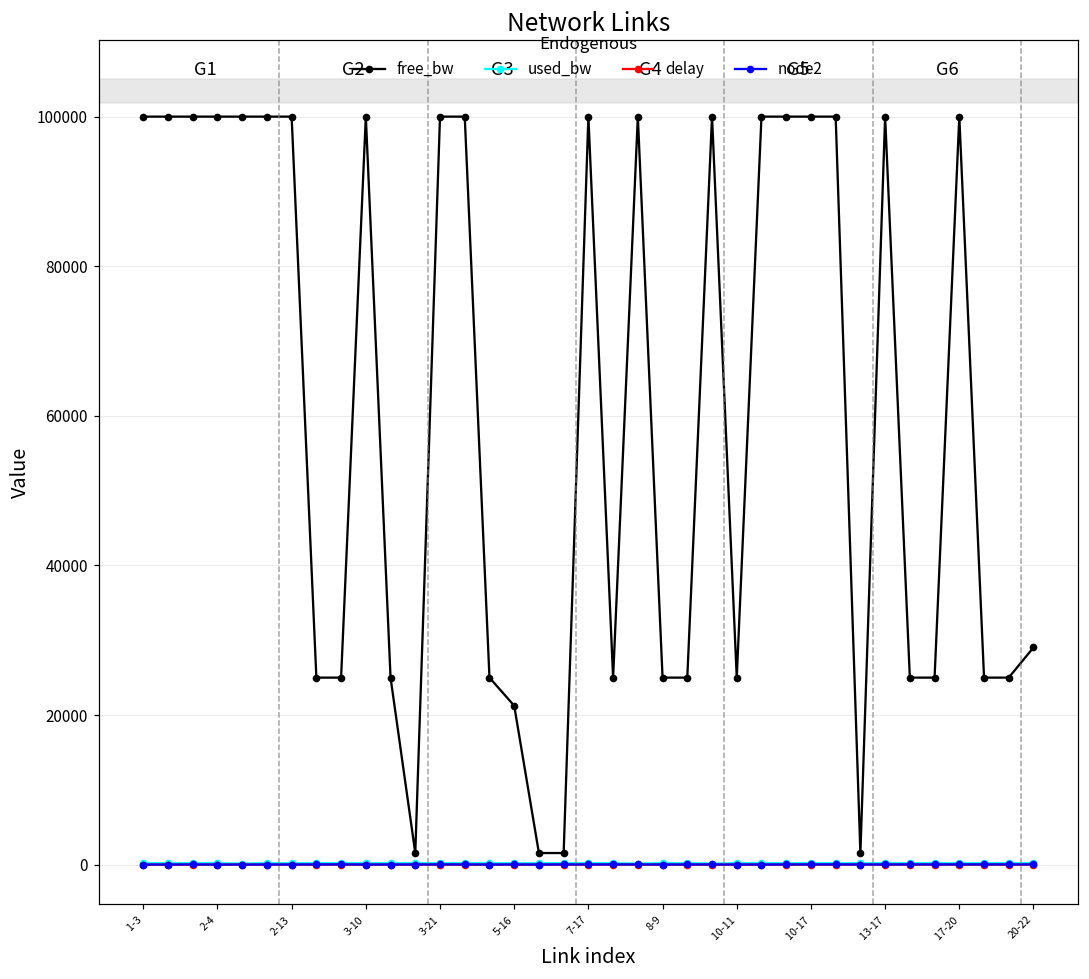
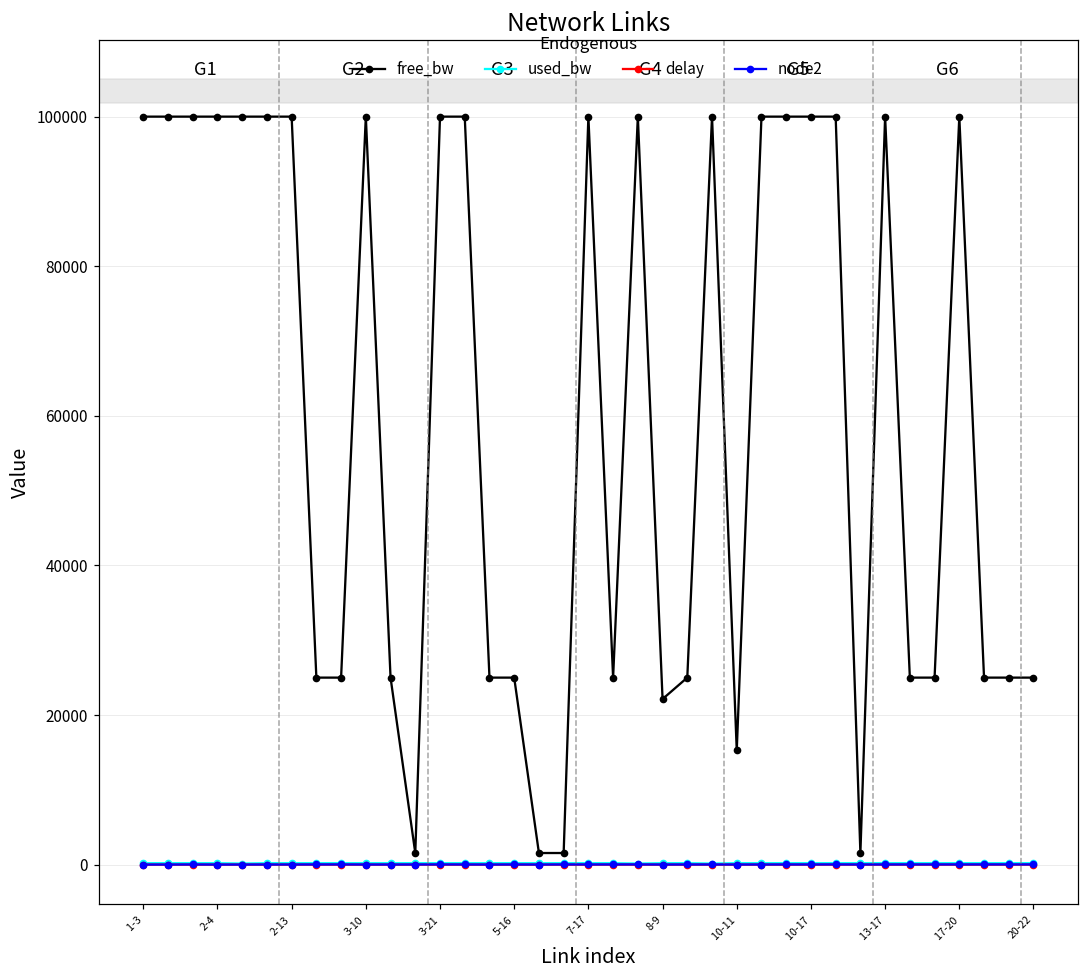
free_bw, 5-16: 21000 -> 25000
free_bw, 8-9: 25000 -> 22000
free_bw, 10-11: 25000 -> 15000
free_bw, 20-22: 29000 -> 25000
